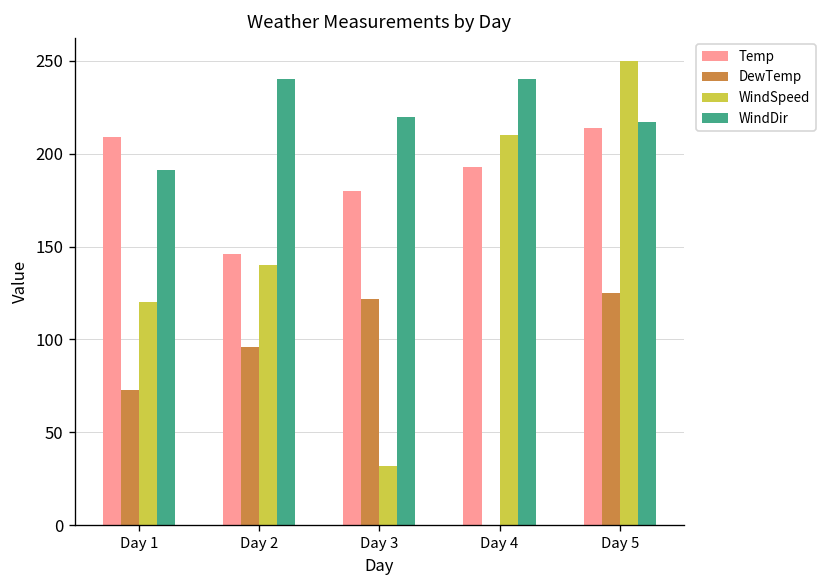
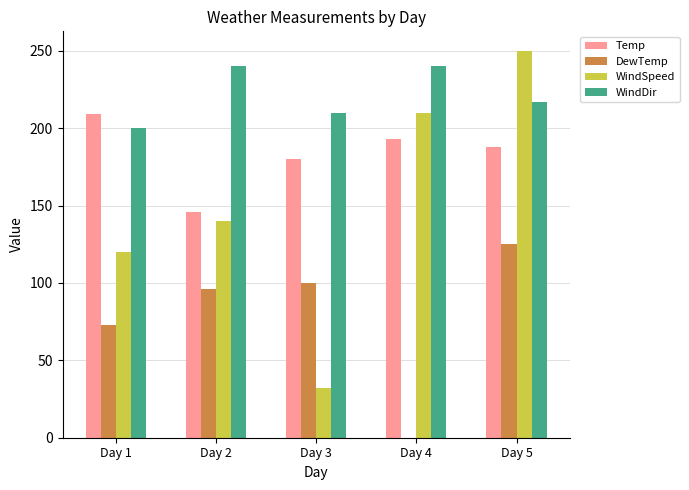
WindDir, Day 1: 191 -> 200
DewTemp, Day 3: 122 -> 100
WindDir, Day 3: 220 -> 210
Temp, Day 5: 214 -> 188
